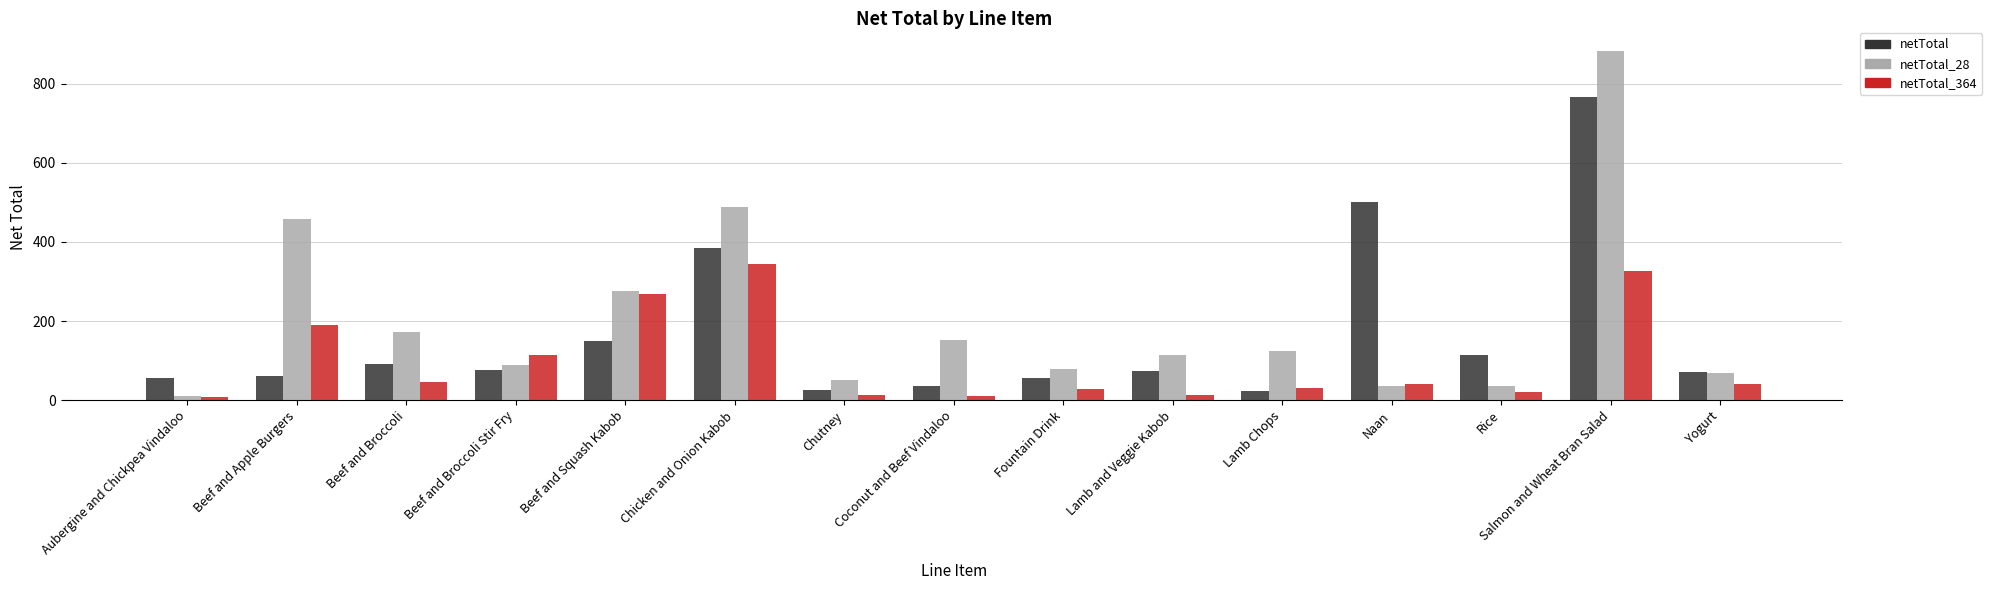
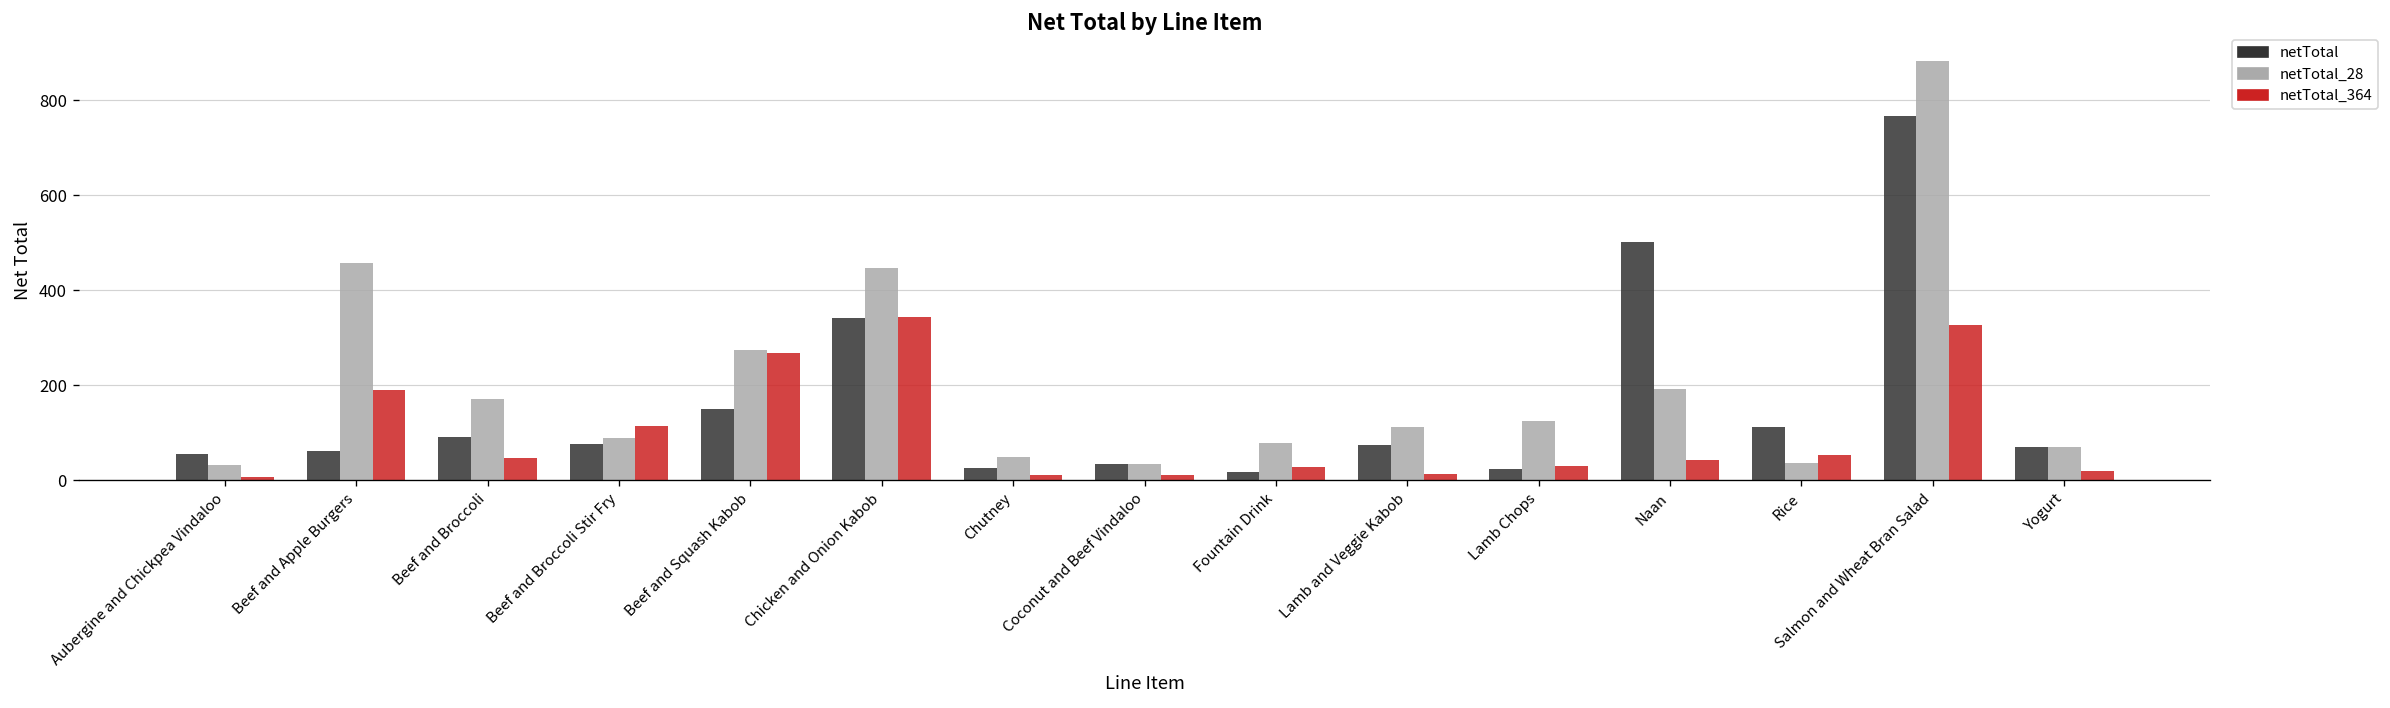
netTotal_28, Aubergine and Chickpea Vindaloo: 10 -> 30
netTotal, Chicken and Onion Kabob: 380 -> 340
netTotal_28, Chicken and Onion Kabob: 490 -> 450
netTotal_28, Coconut and Beef Vindaloo: 150 -> 40
netTotal, Fountain Drink: 60 -> 20
netTotal_28, Naan: 40 -> 190
netTotal_364, Rice: 20 -> 50
netTotal_364, Yogurt: 40 -> 20
